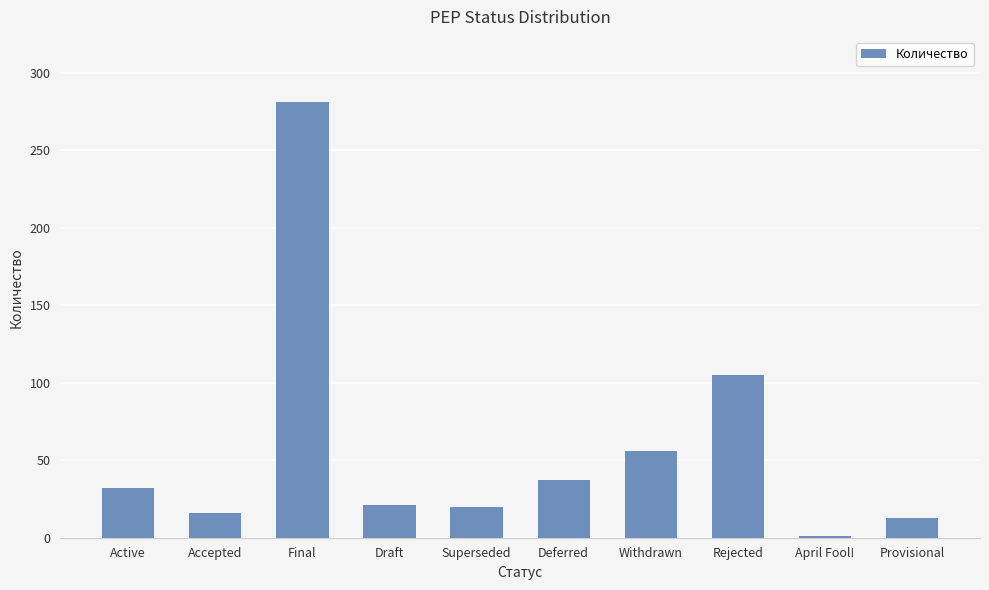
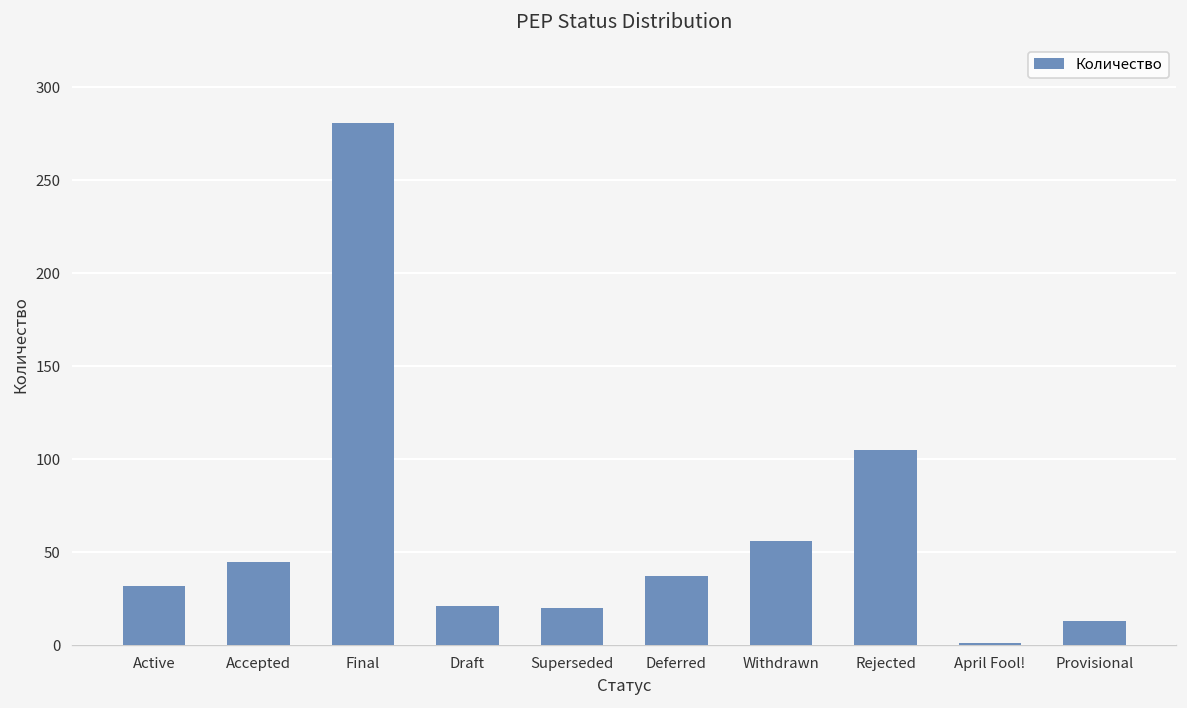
Accepted: 16 -> 45
